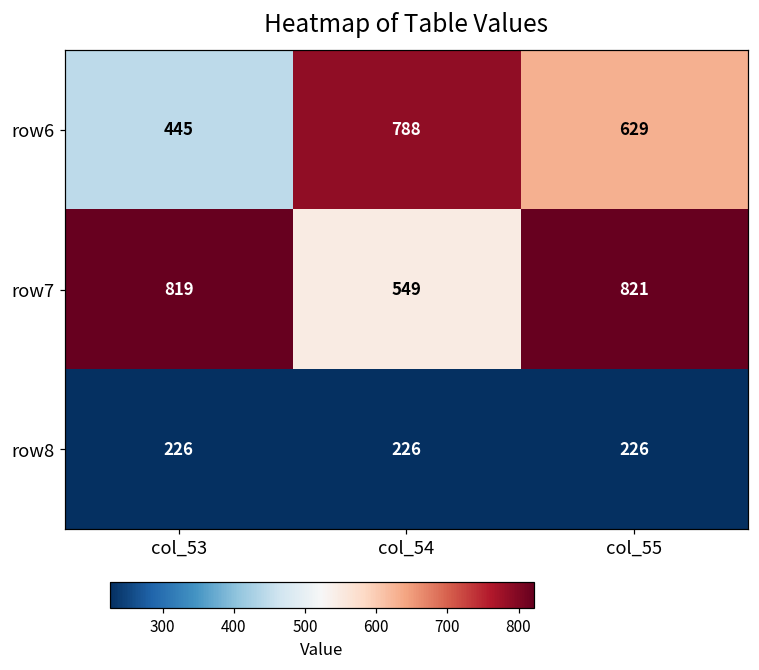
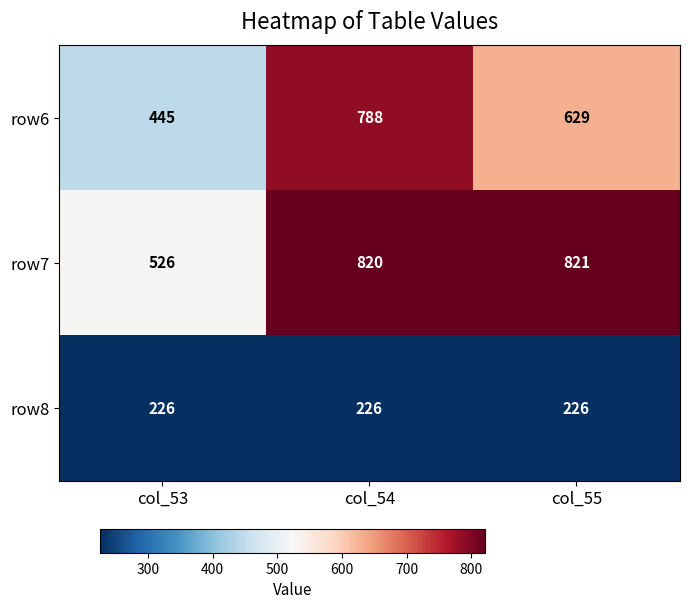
row7, col_53: 819 -> 526
row7, col_54: 549 -> 820
